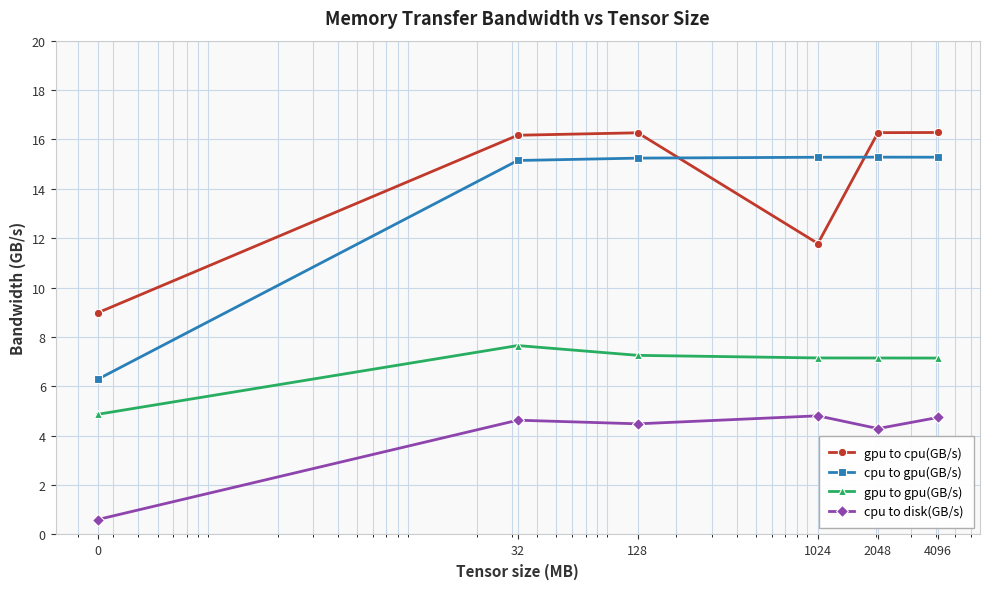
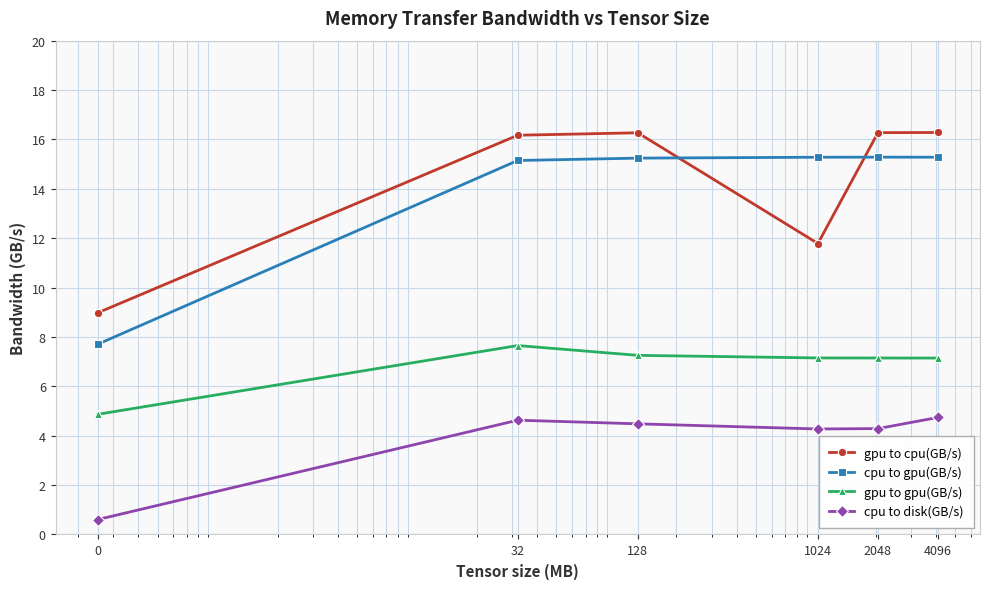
cpu to gpu(GB/s), 0: 6.3 -> 7.7
cpu to disk(GB/s), 1024: 4.8 -> 4.3
